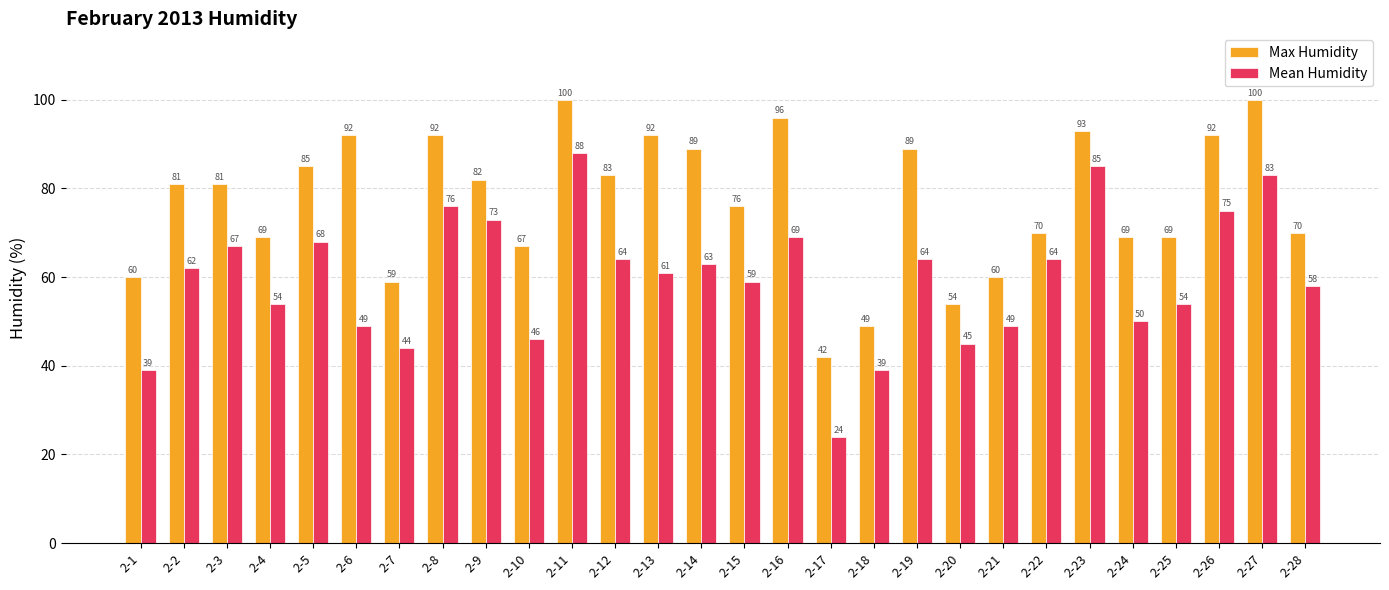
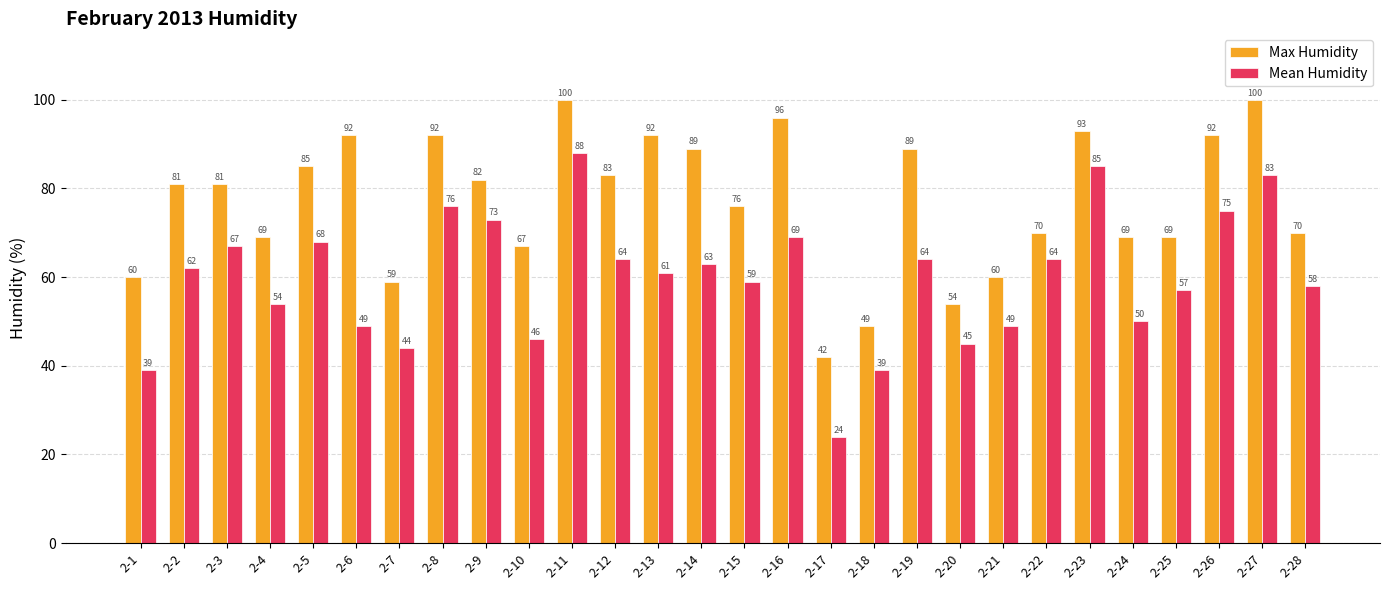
Mean Humidity, 2-25: 54 -> 57
